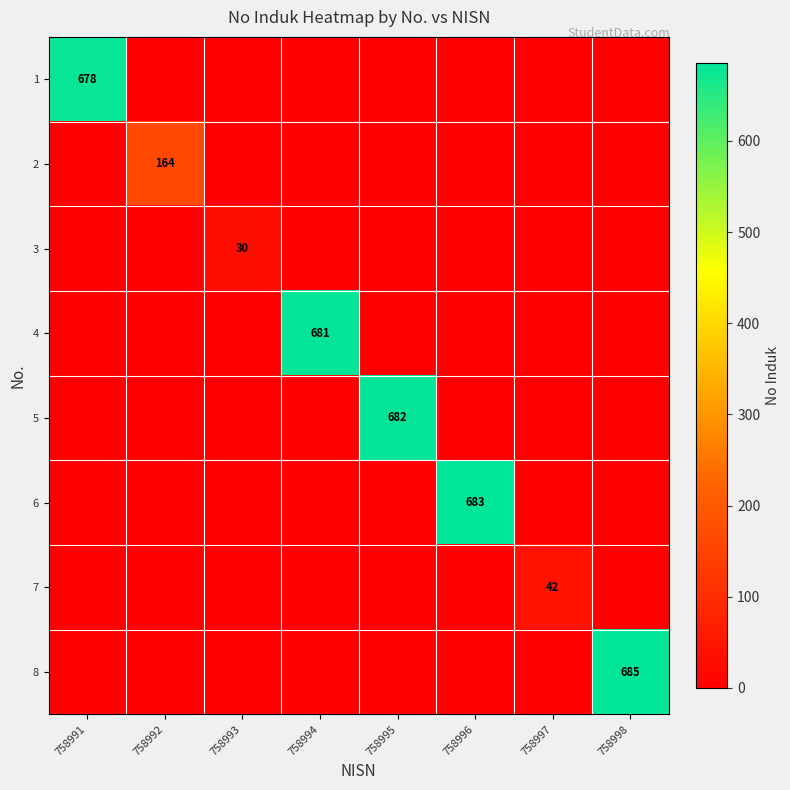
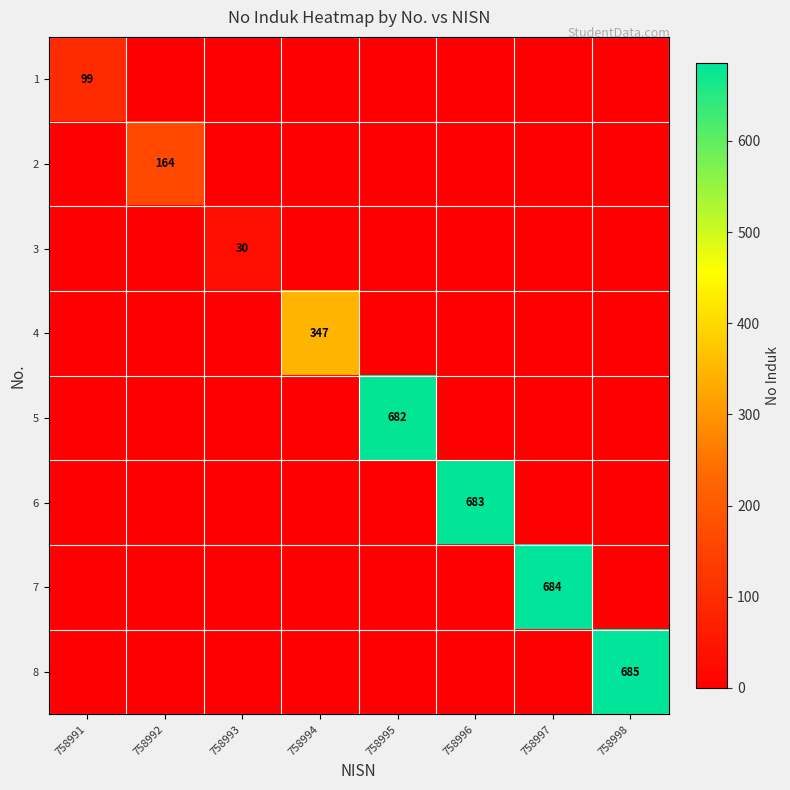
1, 758991: 678 -> 99
4, 758994: 681 -> 347
7, 758997: 42 -> 684
